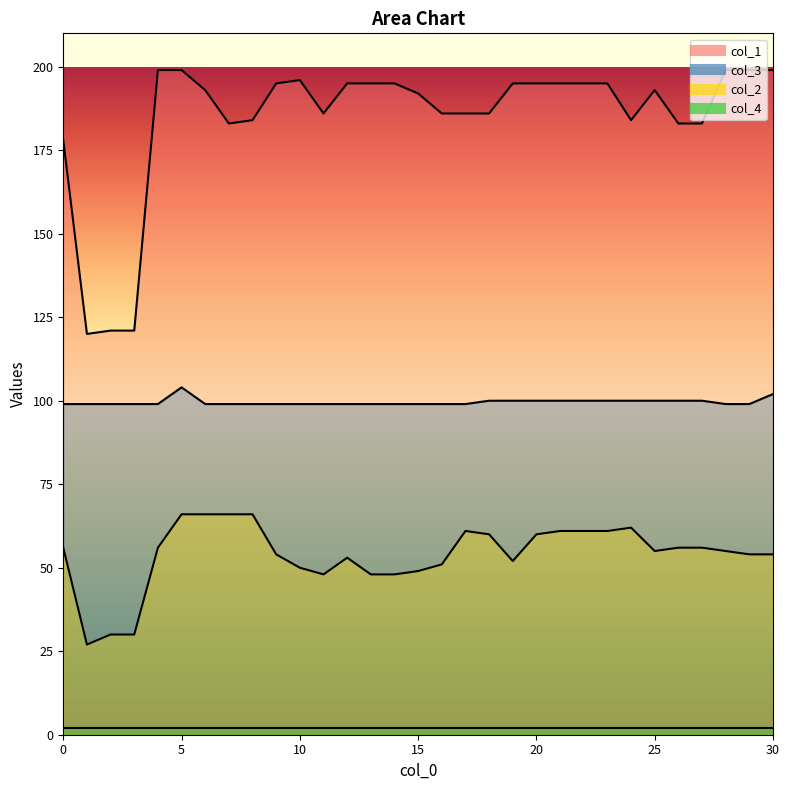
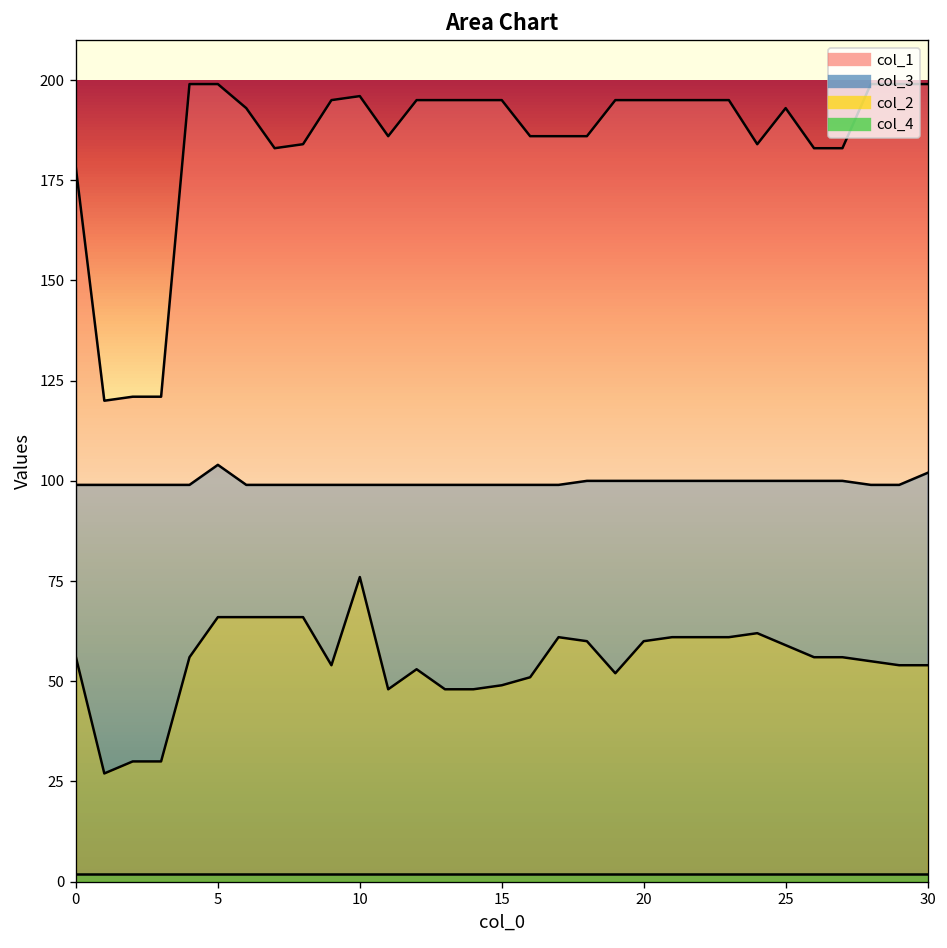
col_2, 10: 50 -> 76
col_1, 15: 192 -> 195
col_2, 25: 55 -> 59
